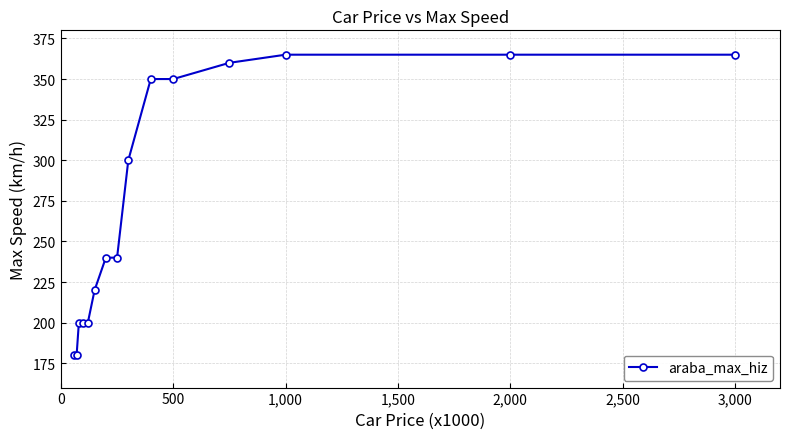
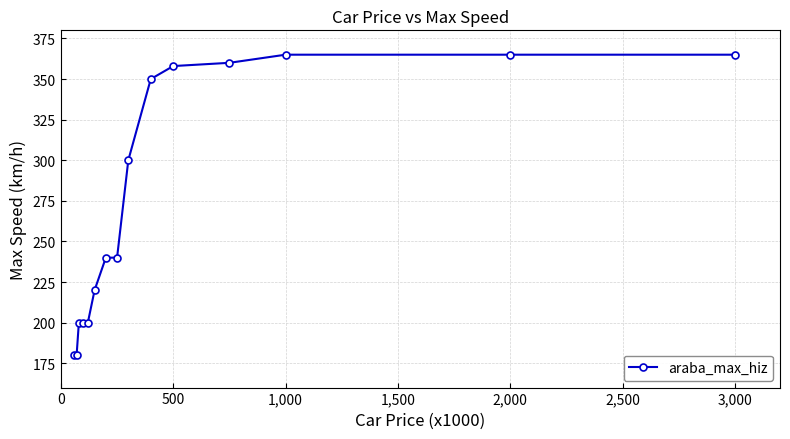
500: 350 -> 358
